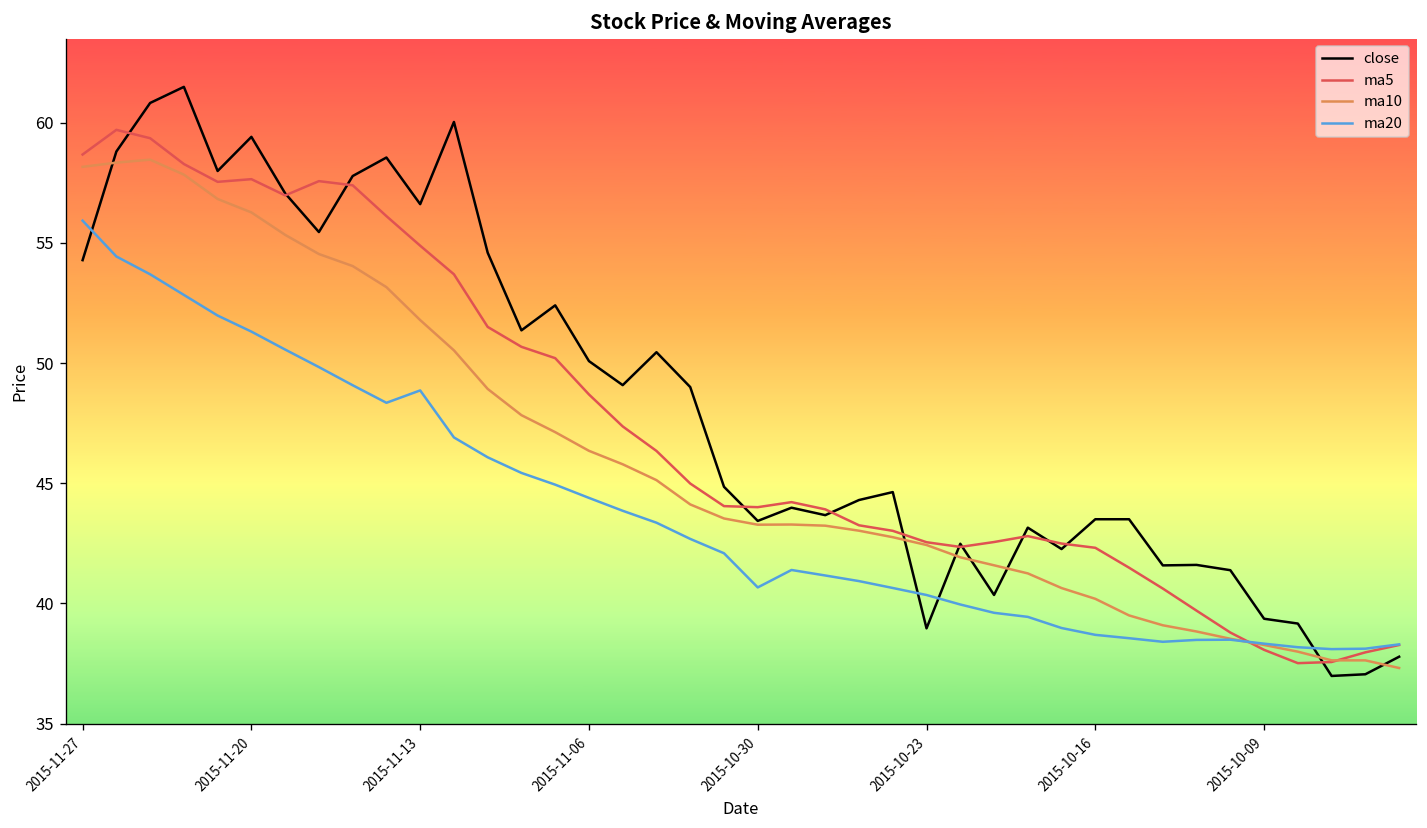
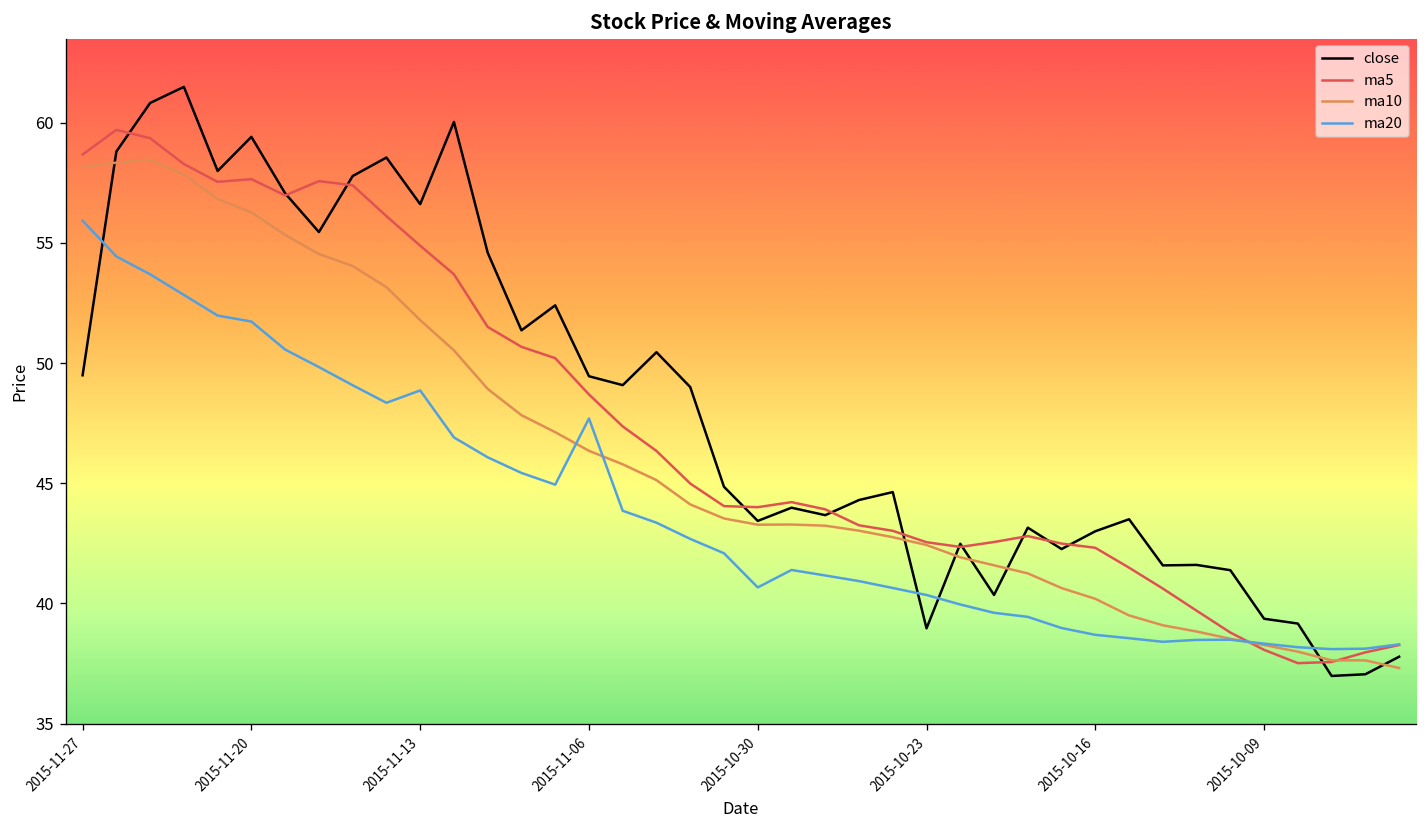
close, 2015-11-27: 54.3 -> 49.5
ma20, 2015-11-20: 51.3 -> 51.7
close, 2015-11-06: 50.1 -> 49.5
ma20, 2015-11-06: 44.4 -> 47.7
close, 2015-10-16: 43.5 -> 43.0
